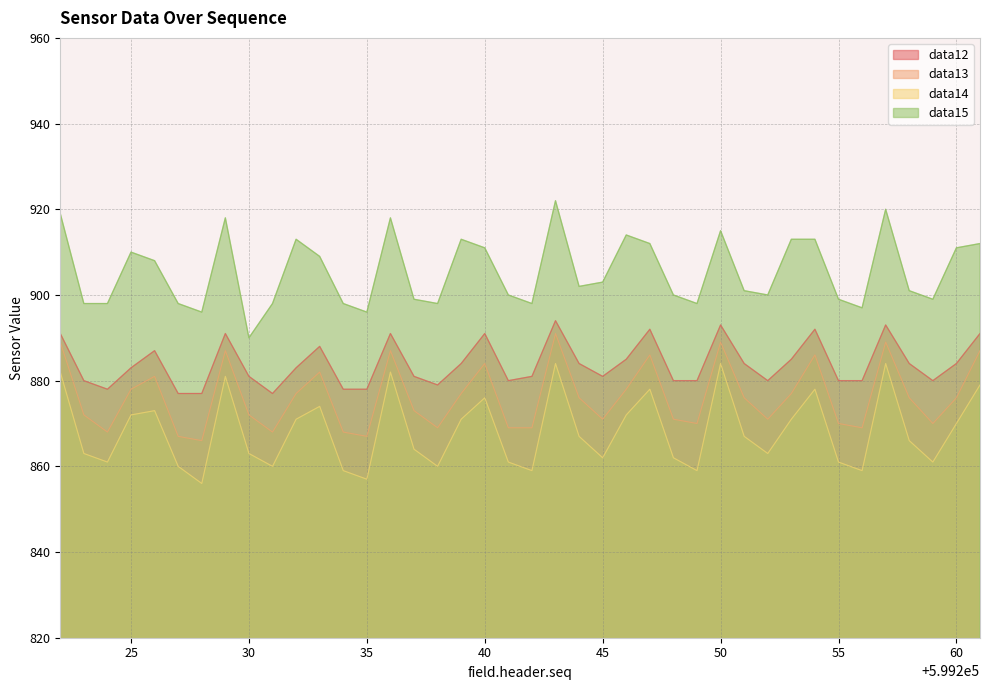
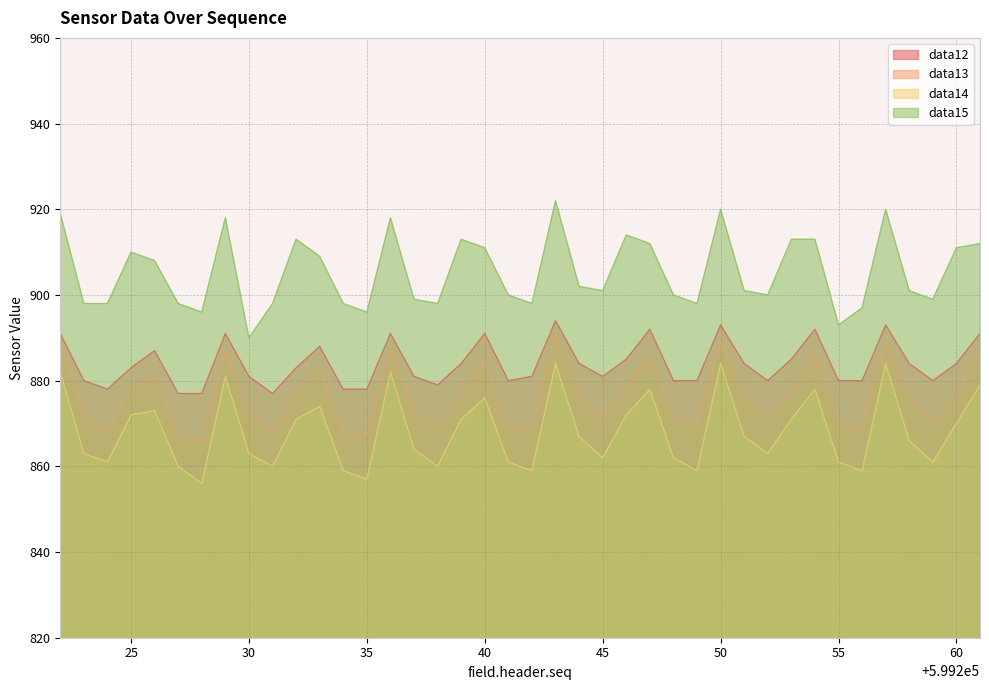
data15, 45: 903 -> 901
data15, 50: 915 -> 920
data15, 55: 899 -> 893
